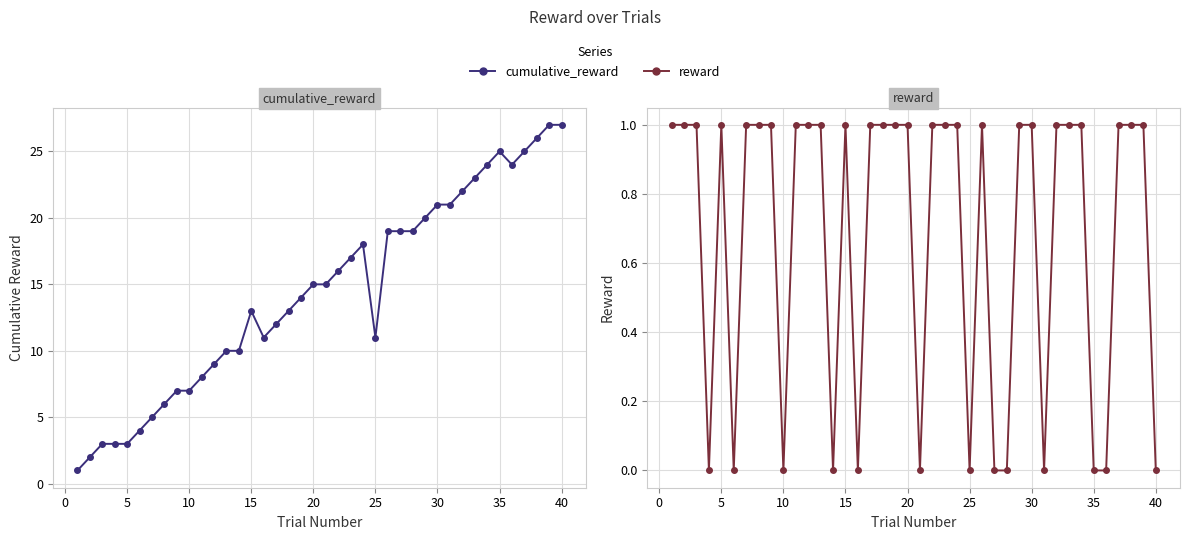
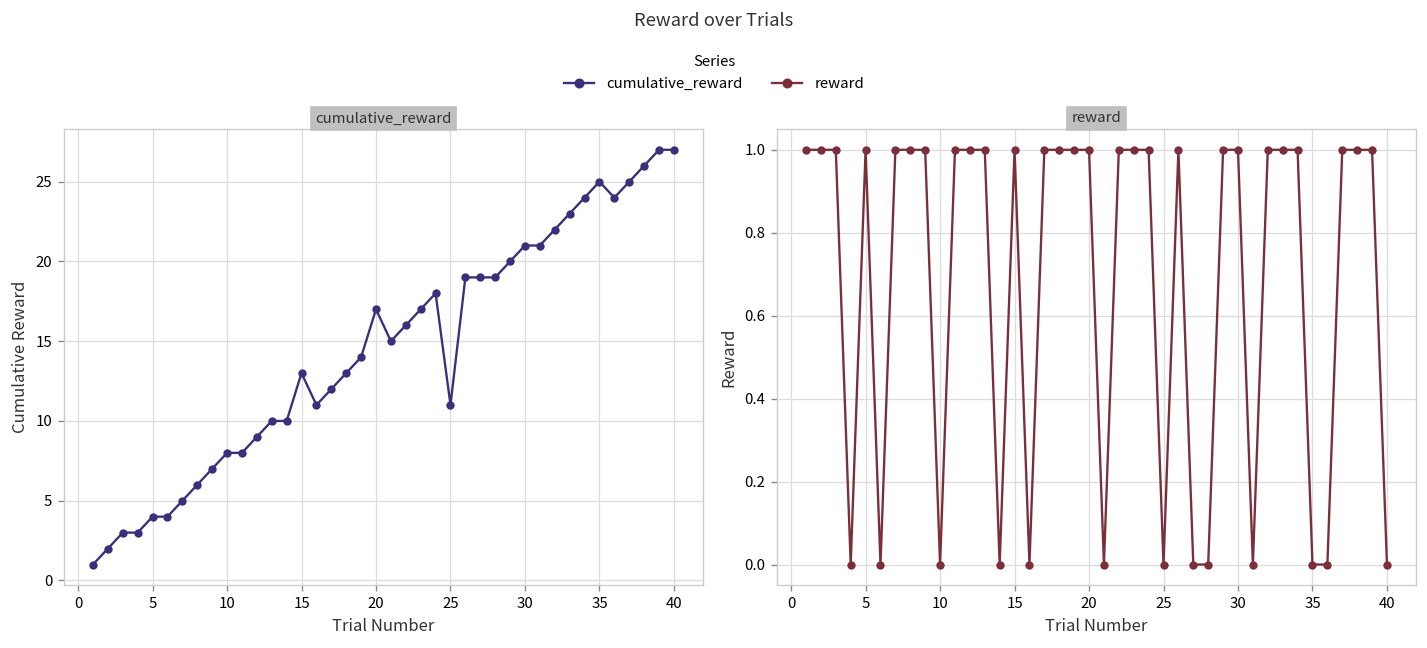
cumulative_reward, 5: 3 -> 4
cumulative_reward, 10: 7 -> 8
cumulative_reward, 20: 15 -> 17
